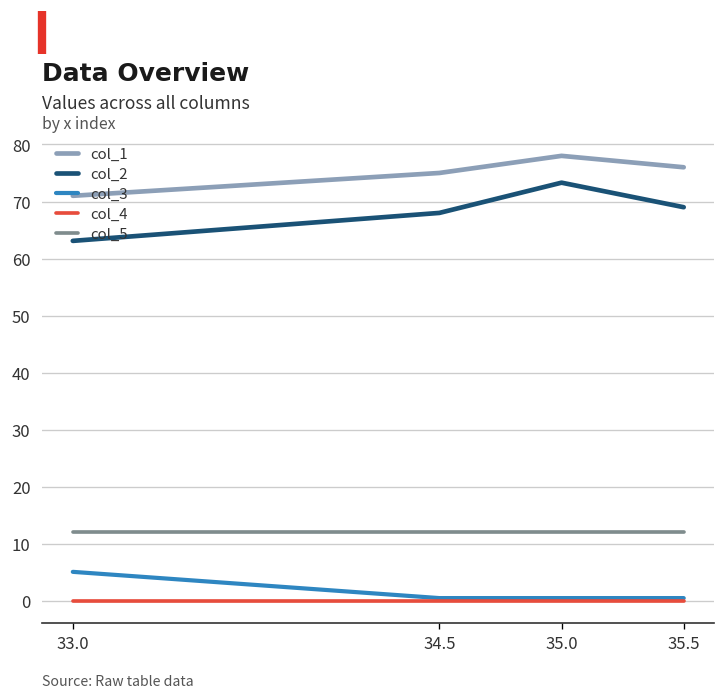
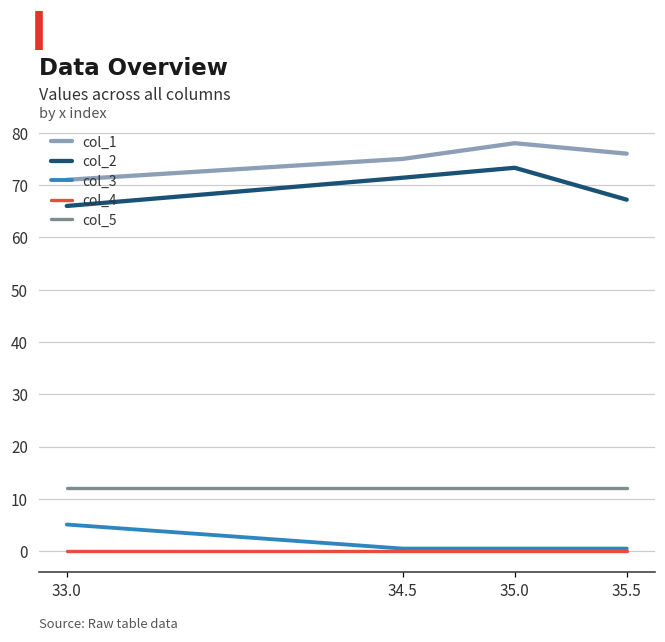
col_2, 33.0: 63 -> 66
col_2, 34.5: 68 -> 71
col_2, 35.5: 69 -> 67
